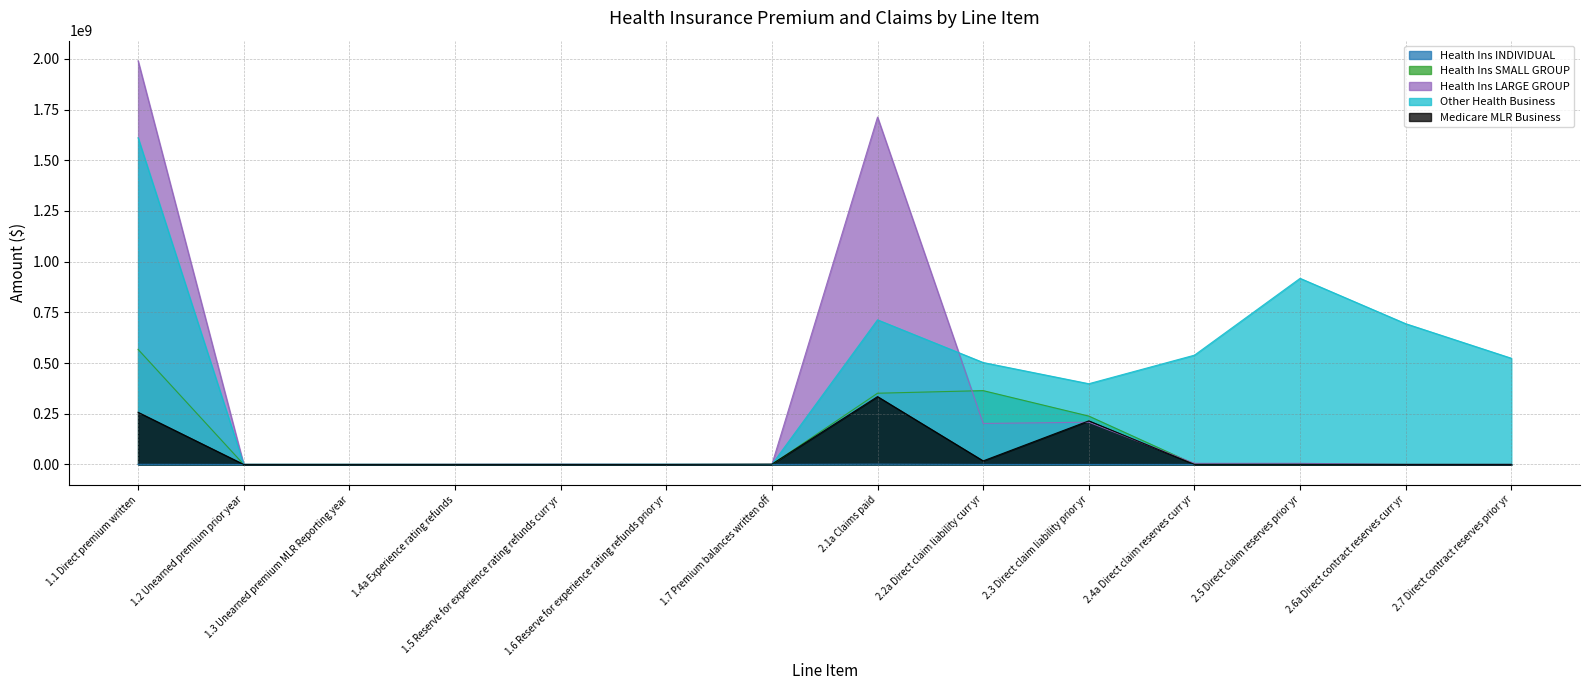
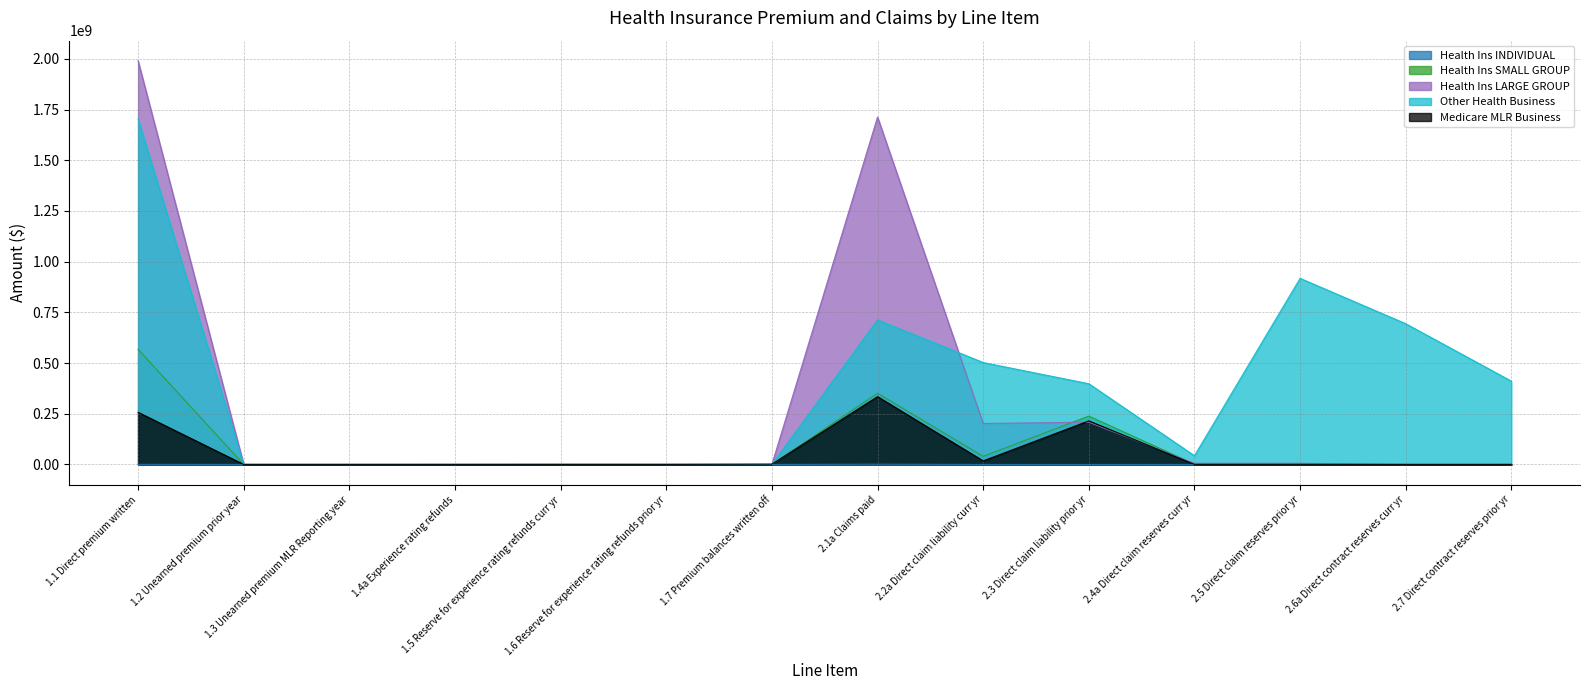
Other Health Business, 1.1 Direct premium written: 1610000000 -> 1700000000
Health Ins SMALL GROUP, 2.2a Direct claim liability curr yr: 360000000 -> 40000000
Other Health Business, 2.4a Direct claim reserves curr yr: 540000000 -> 40000000
Other Health Business, 2.7 Direct contract reserves prior yr: 520000000 -> 410000000
